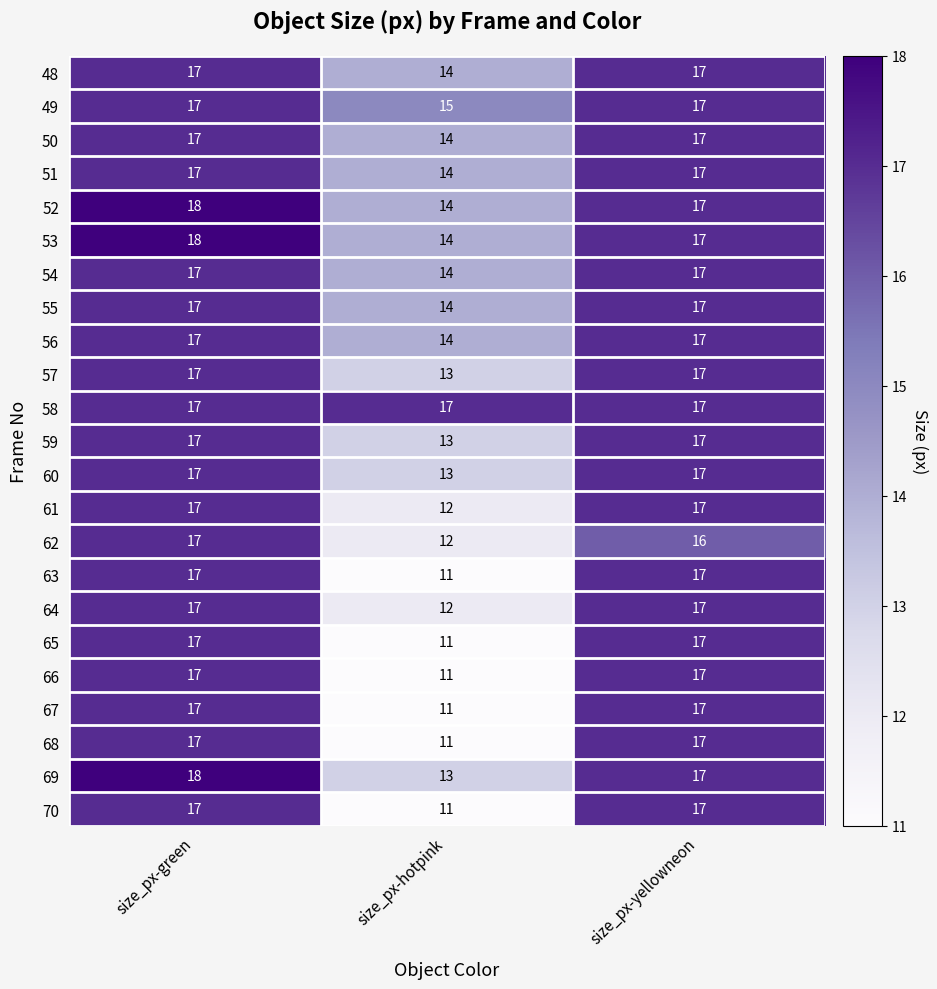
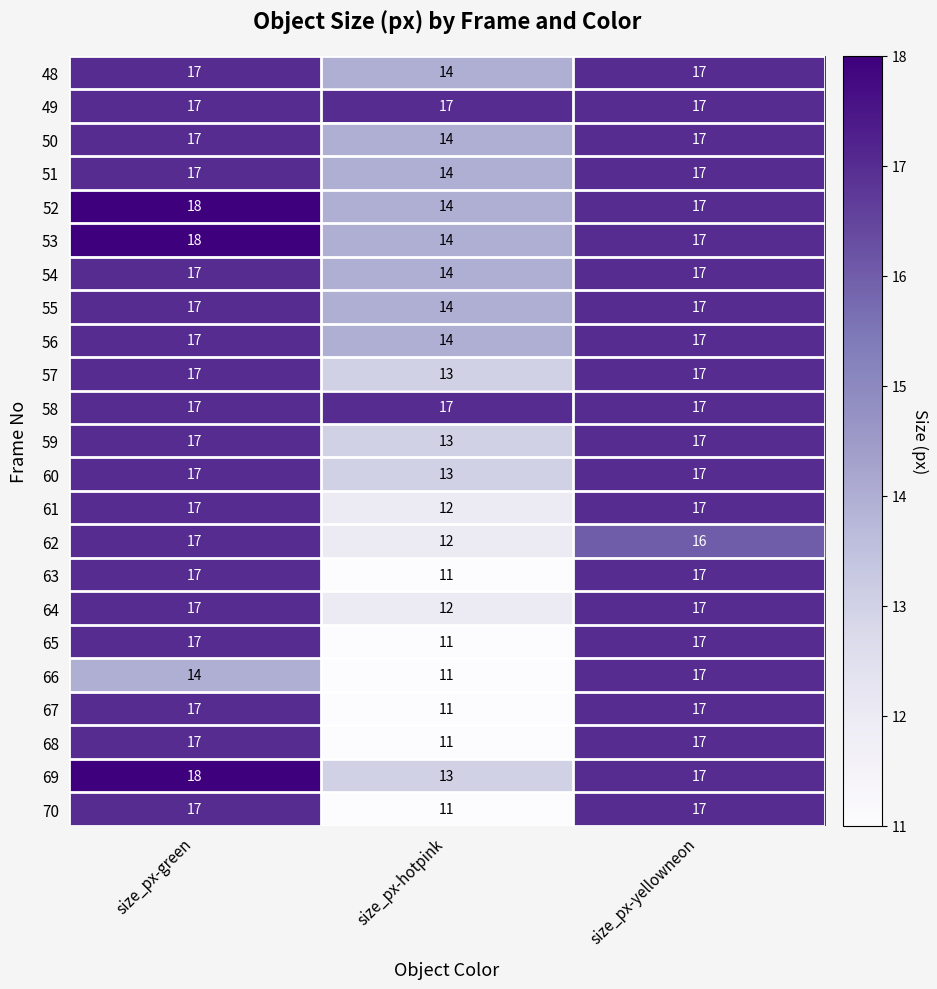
49, size_px-hotpink: 15 -> 17
66, size_px-green: 17 -> 14
